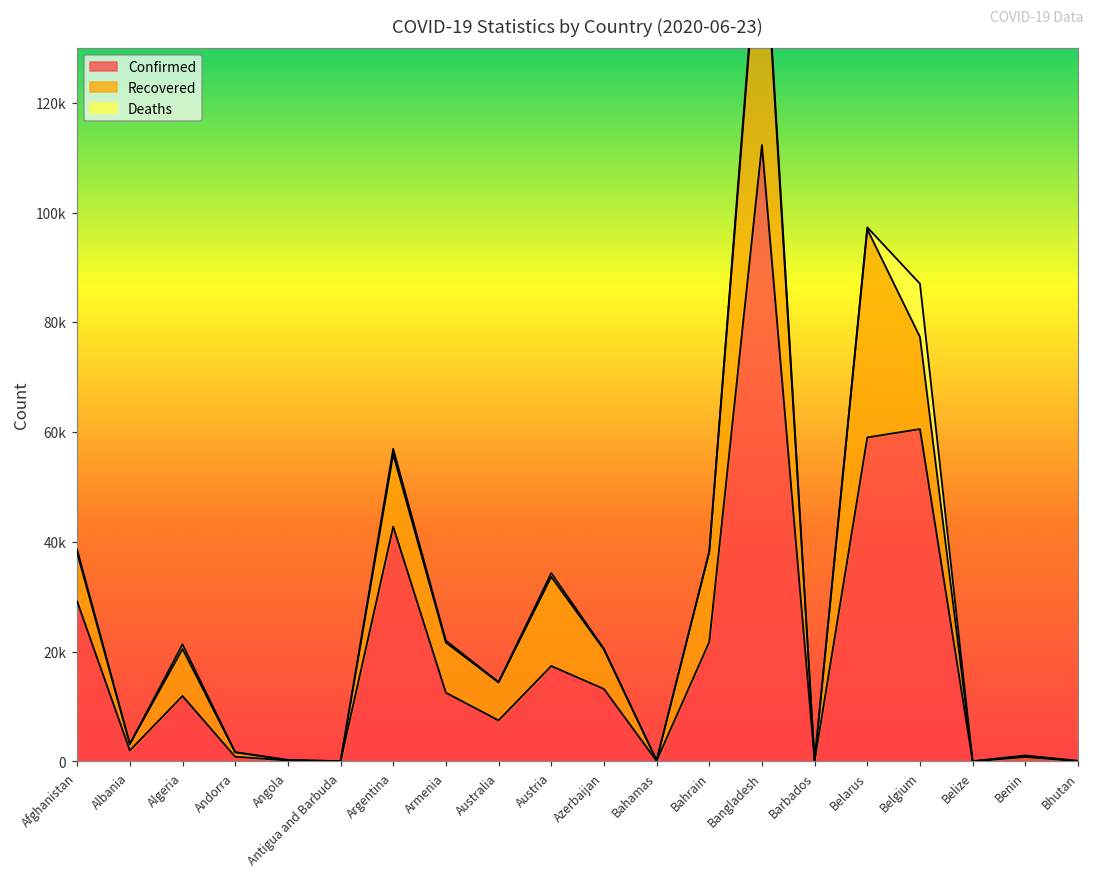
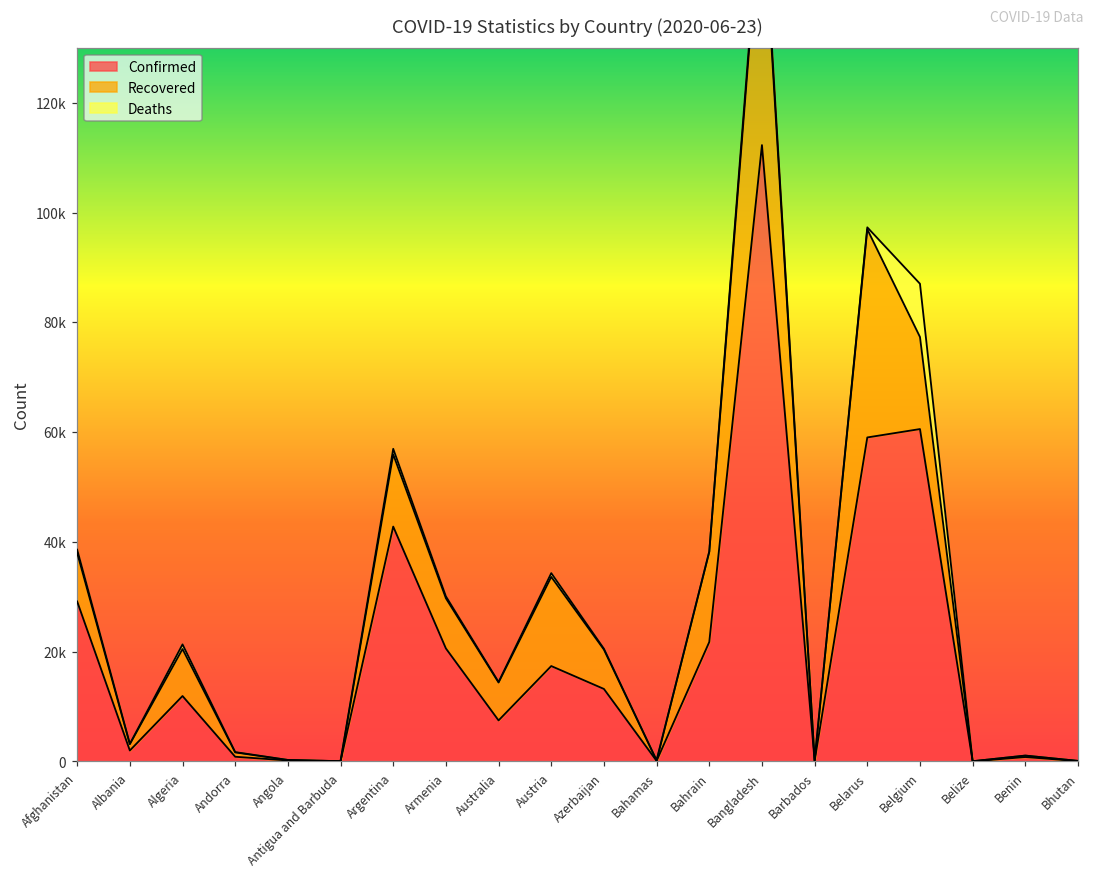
Confirmed, Armenia: 13000 -> 21000
